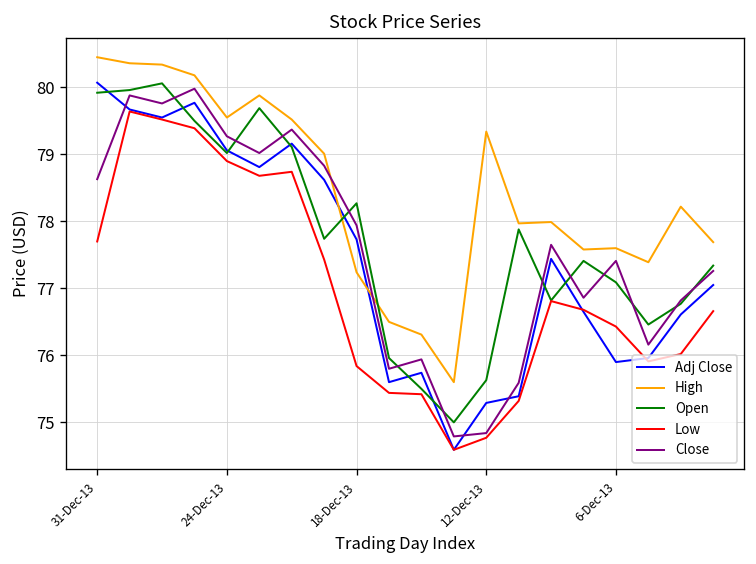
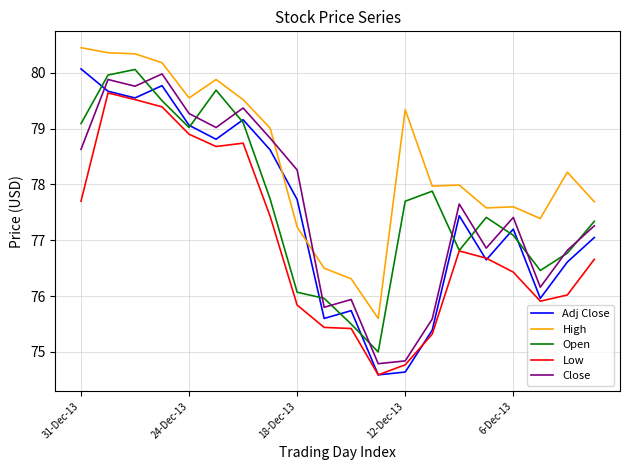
Open, 31-Dec-13: 79.9 -> 79.1
Open, 18-Dec-13: 78.3 -> 76.1
Close, 18-Dec-13: 77.9 -> 78.3
Adj Close, 12-Dec-13: 75.3 -> 74.6
Open, 12-Dec-13: 75.6 -> 77.7
Adj Close, 6-Dec-13: 75.9 -> 77.2
